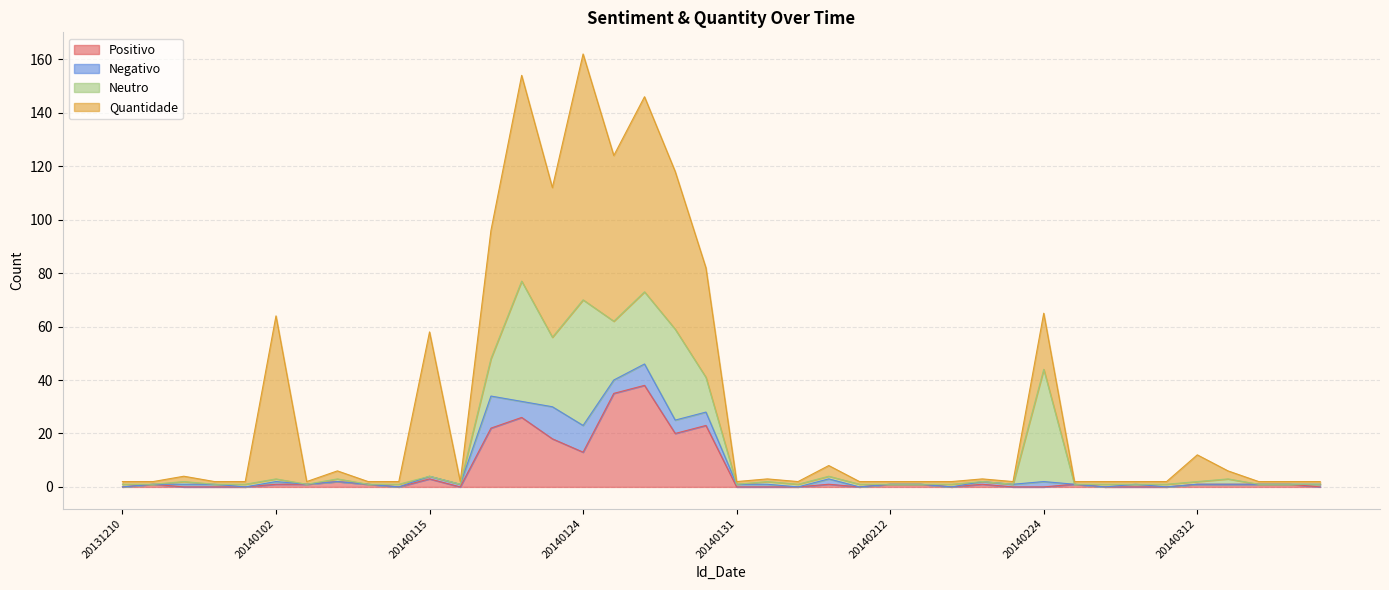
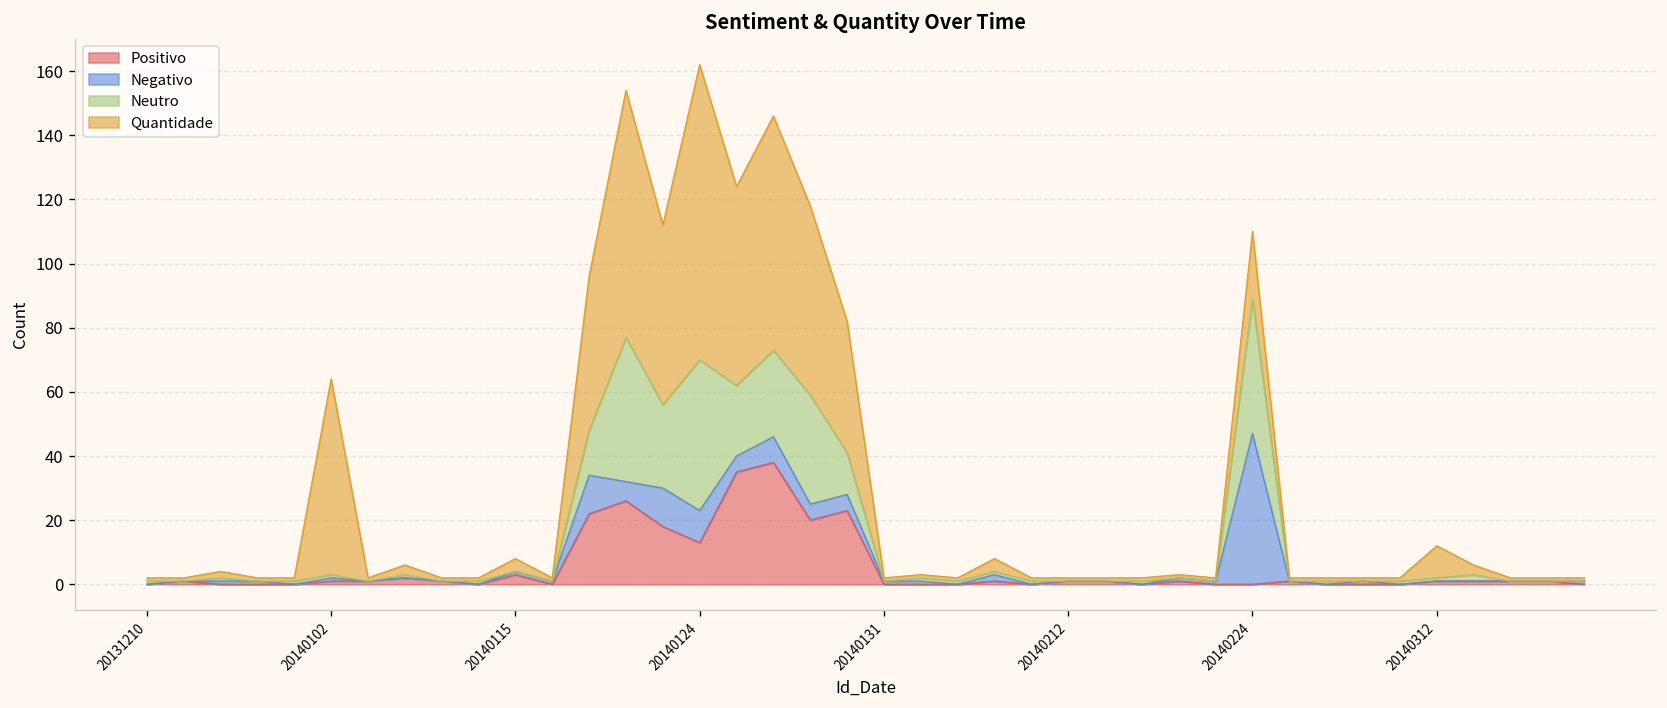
Quantidade, 20140115: 54 -> 4
Negativo, 20140224: 2 -> 47
